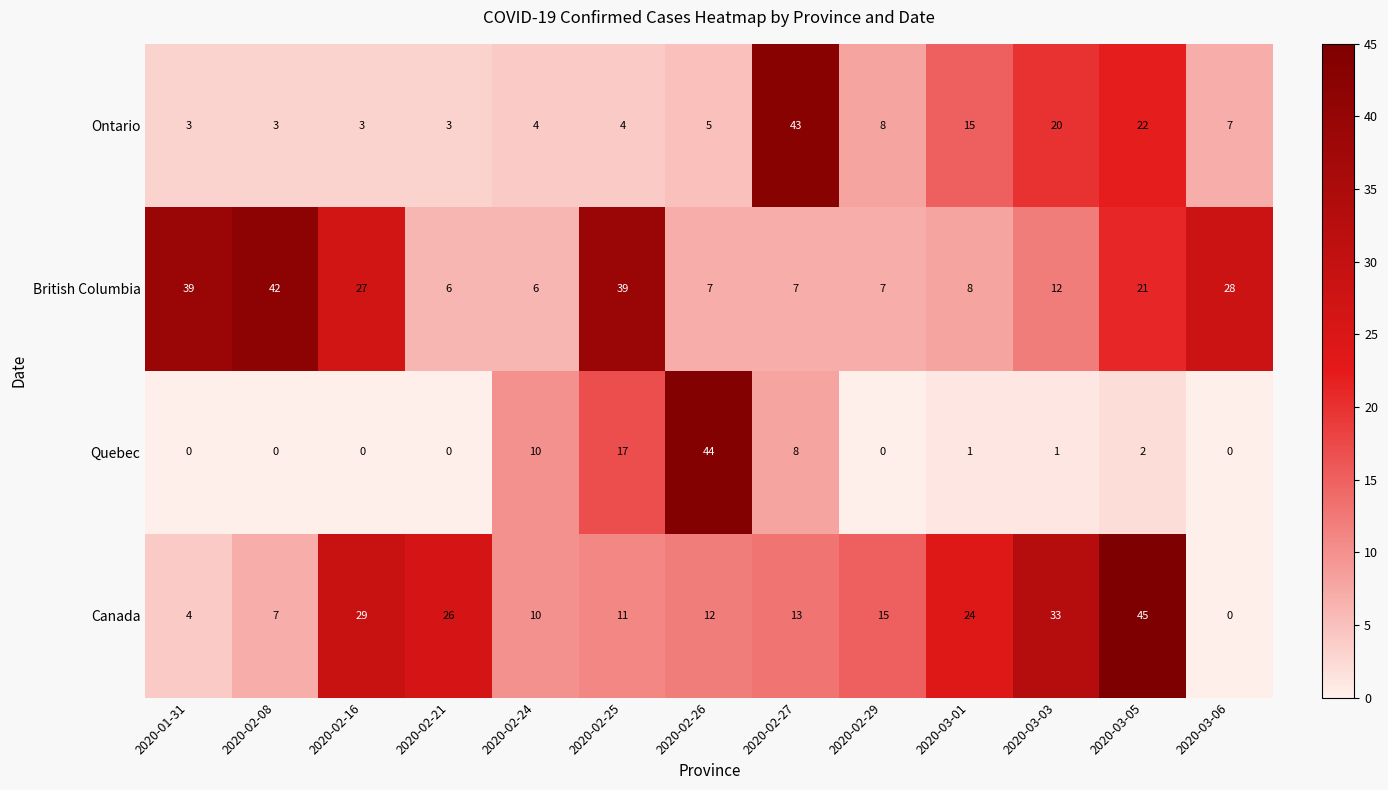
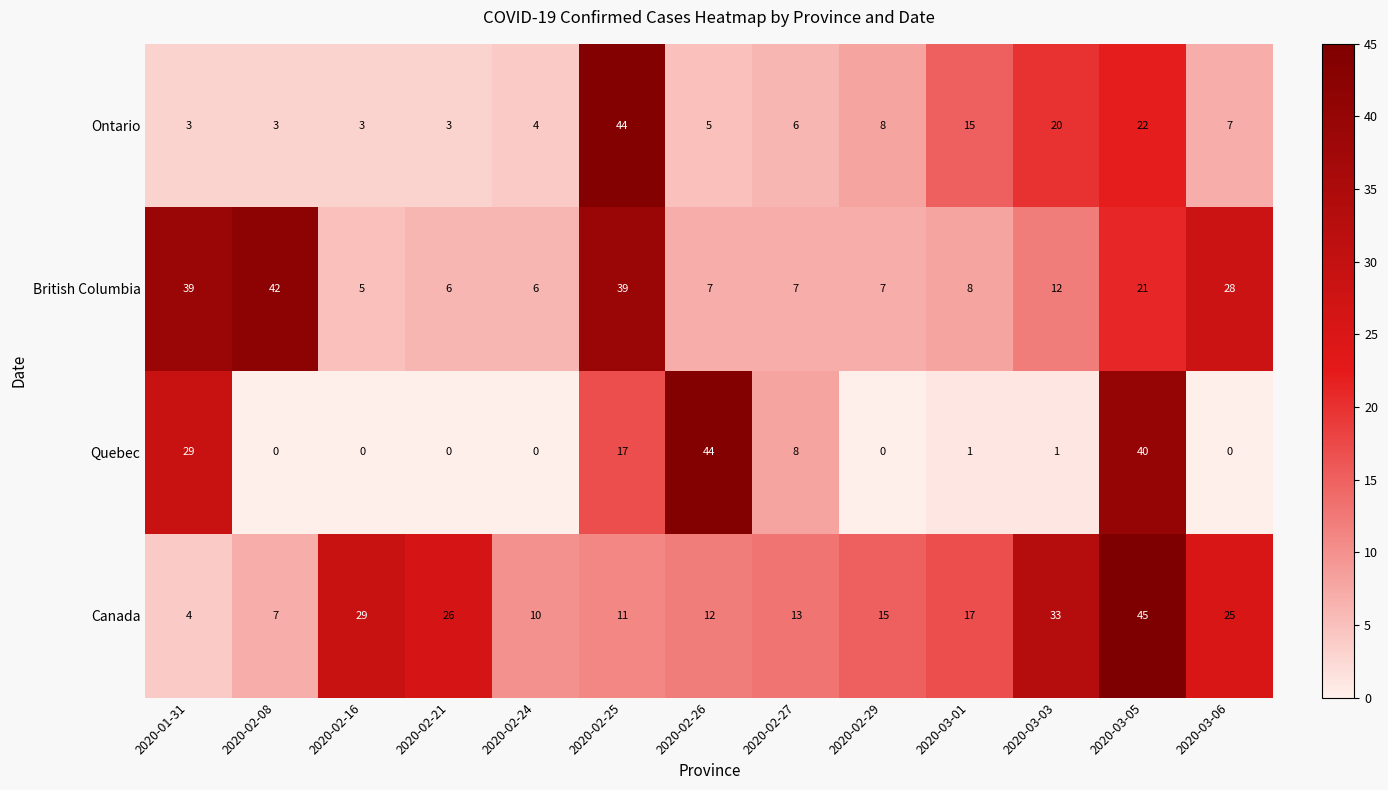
Ontario, 2020-02-25: 4 -> 44
Ontario, 2020-02-27: 43 -> 6
British Columbia, 2020-02-16: 27 -> 5
Quebec, 2020-01-31: 0 -> 29
Quebec, 2020-02-24: 10 -> 0
Quebec, 2020-03-05: 2 -> 40
Canada, 2020-03-01: 24 -> 17
Canada, 2020-03-06: 0 -> 25
